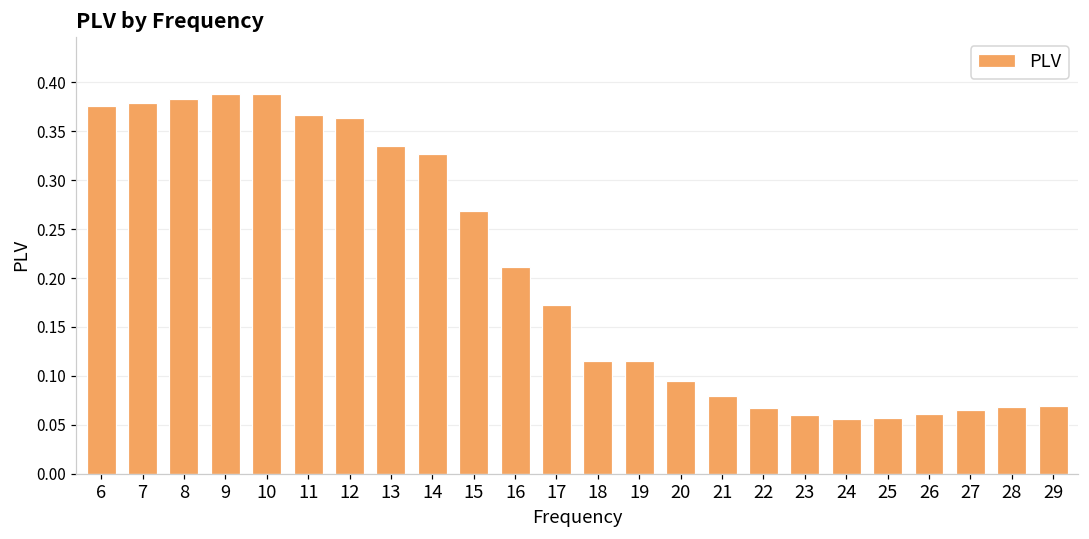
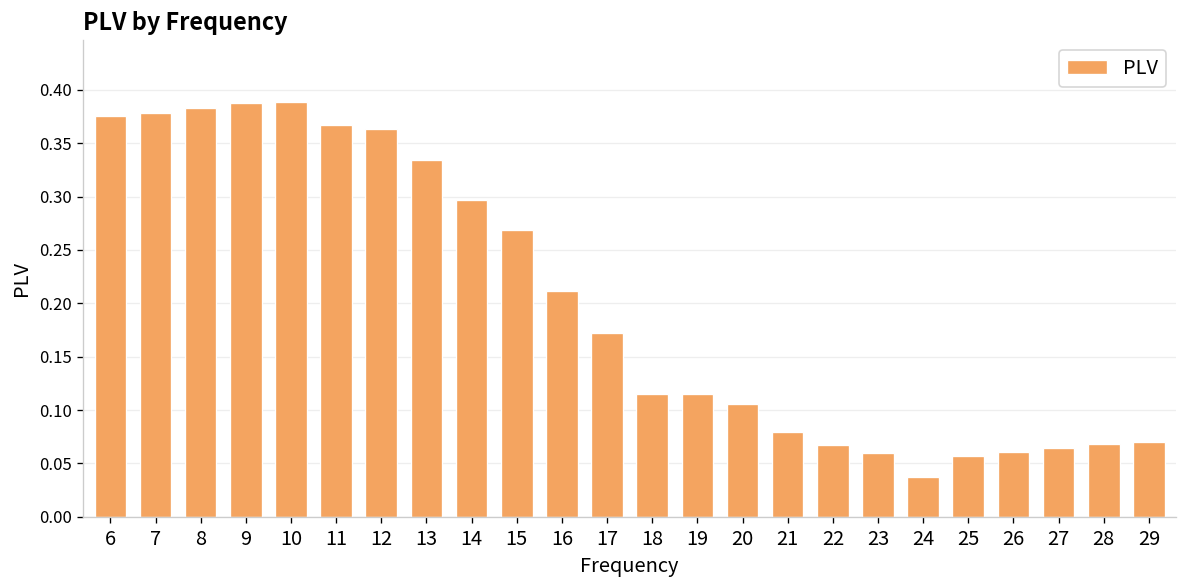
14: 0.33 -> 0.30
20: 0.10 -> 0.11
24: 0.06 -> 0.04
